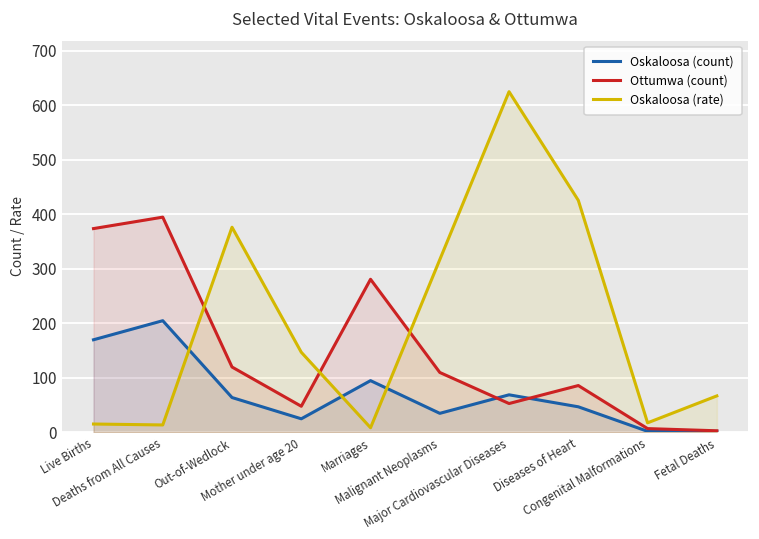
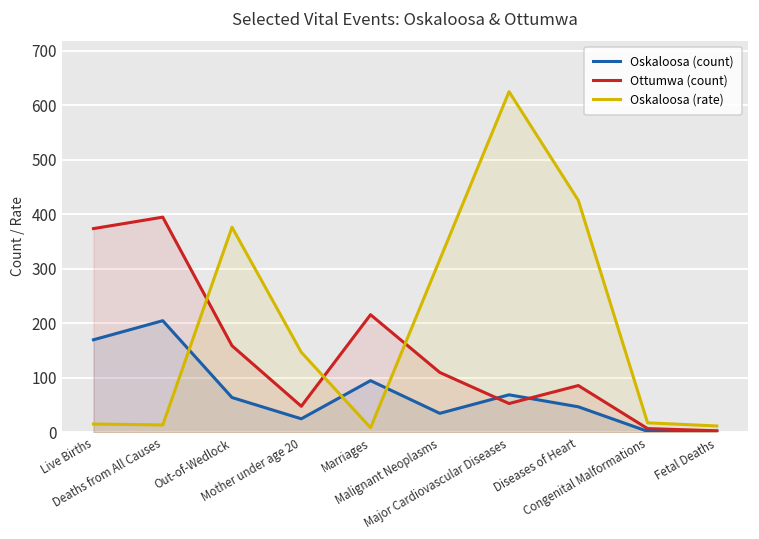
Ottumwa (count), Out-of-Wedlock: 120 -> 160
Ottumwa (count), Marriages: 280 -> 220
Oskaloosa (rate), Fetal Deaths: 70 -> 10
